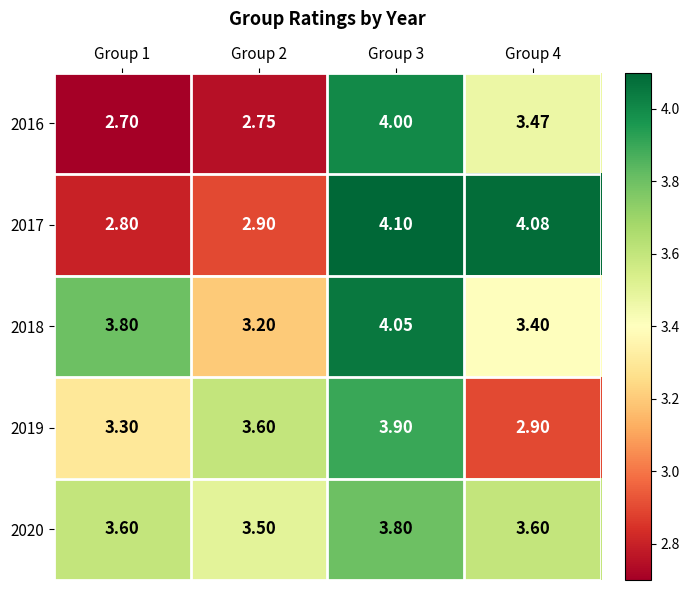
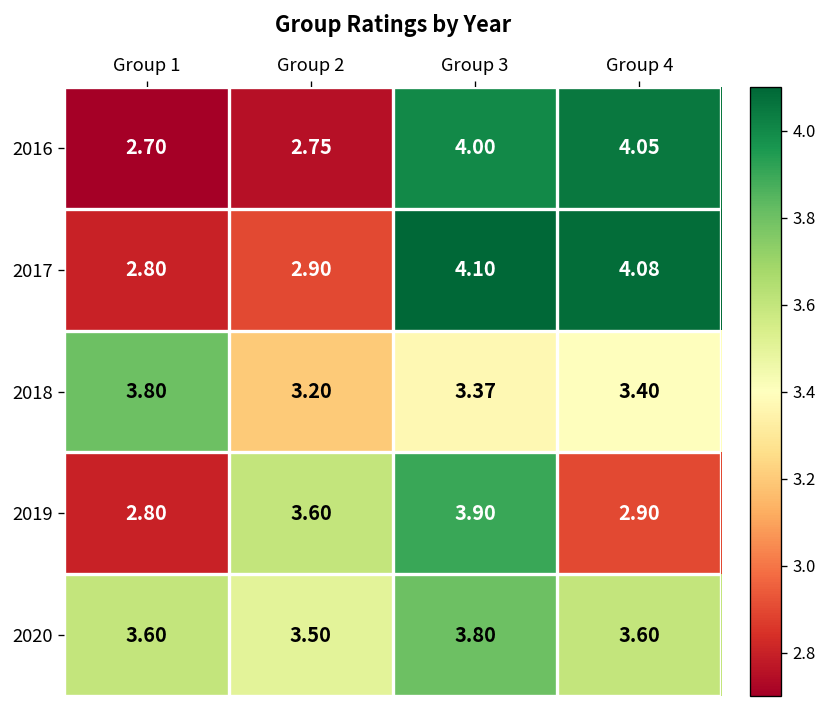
2016, Group 4: 3.47 -> 4.05
2018, Group 3: 4.05 -> 3.37
2019, Group 1: 3.30 -> 2.80
